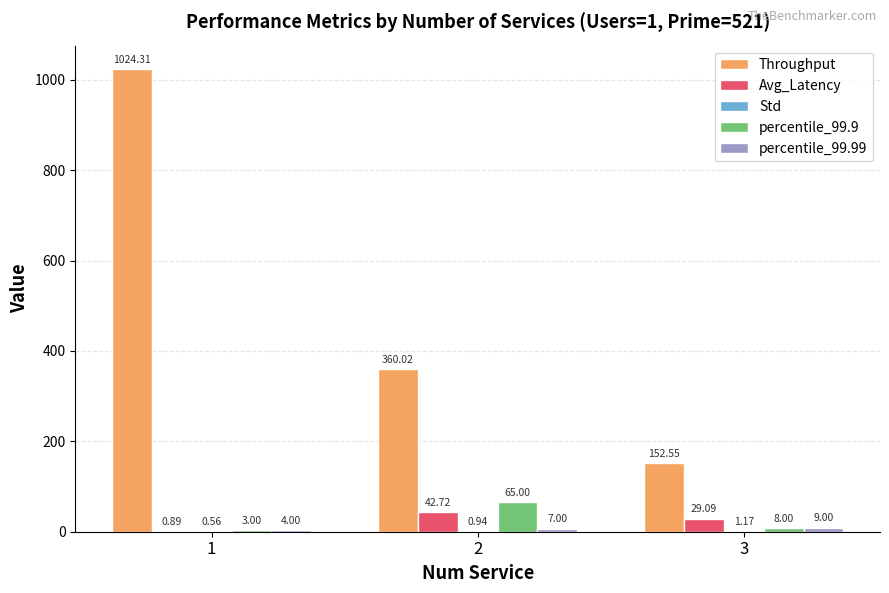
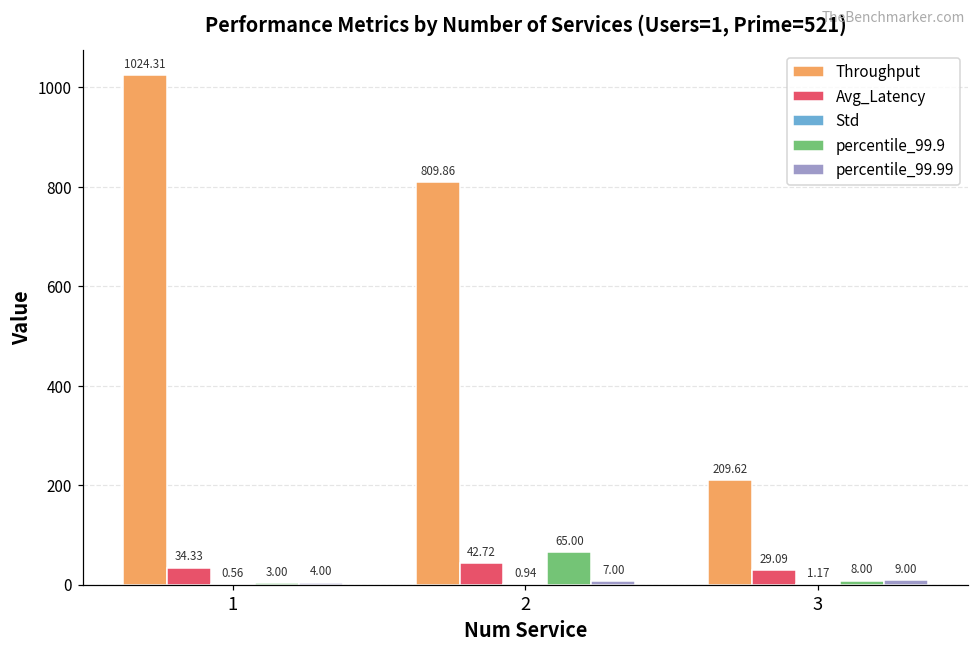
Avg_Latency, 1: 0.89 -> 34.33
Throughput, 2: 360.02 -> 809.86
Throughput, 3: 152.55 -> 209.62
